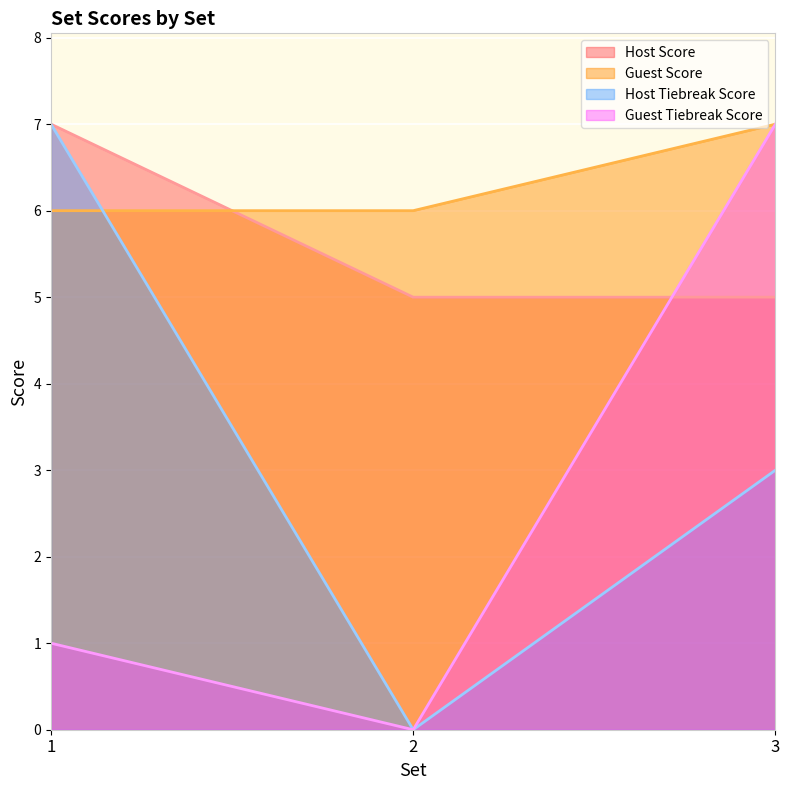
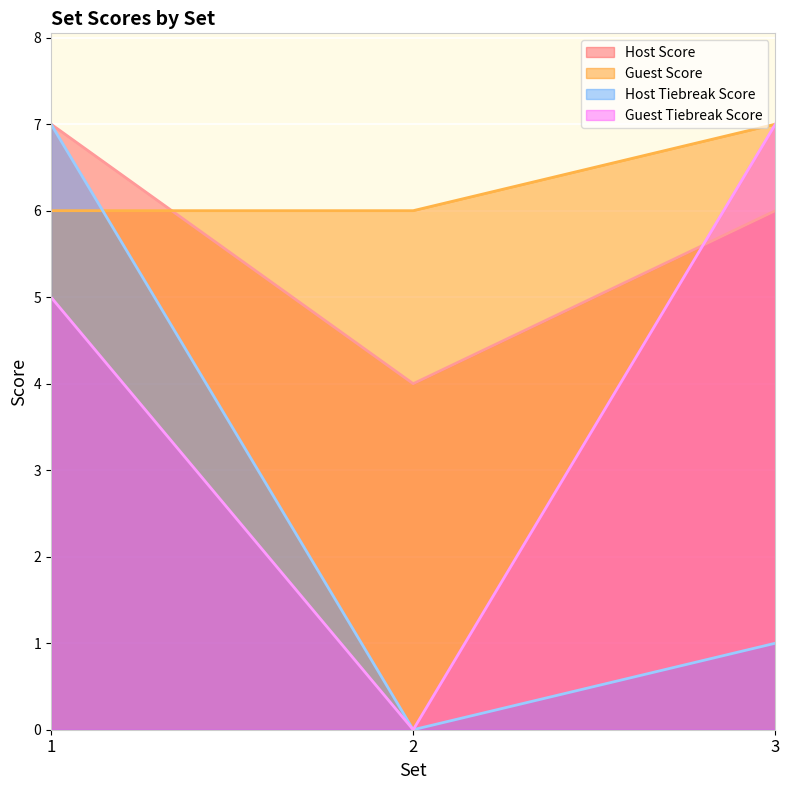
Guest Tiebreak Score, 1: 1 -> 5
Host Score, 2: 5 -> 4
Host Score, 3: 5 -> 6
Host Tiebreak Score, 3: 3 -> 1
